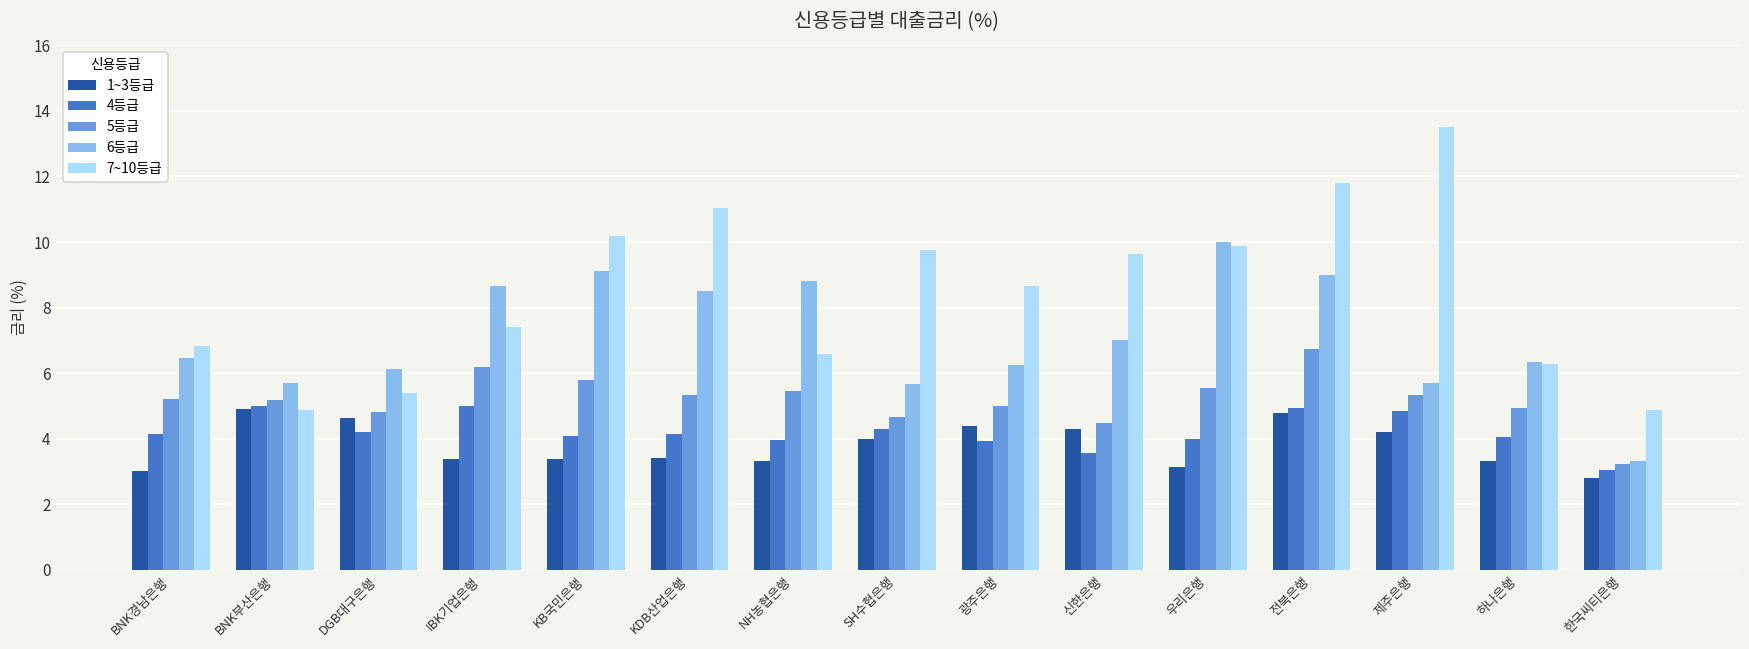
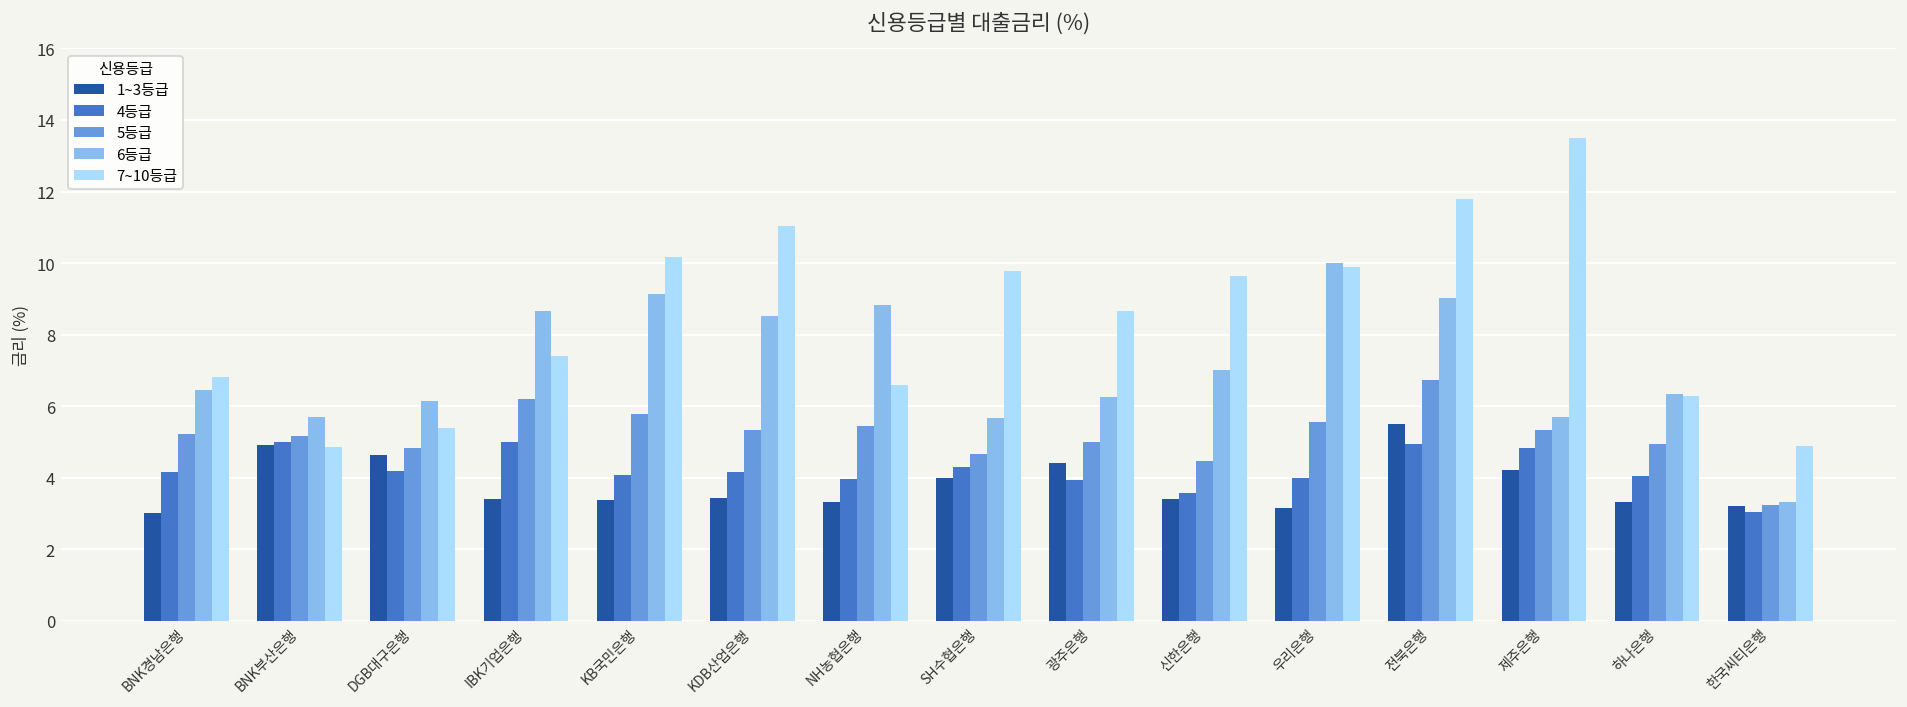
1~3등급, 신한은행: 4.3 -> 3.4
1~3등급, 전북은행: 4.8 -> 5.5
1~3등급, 한국씨티은행: 2.8 -> 3.2
